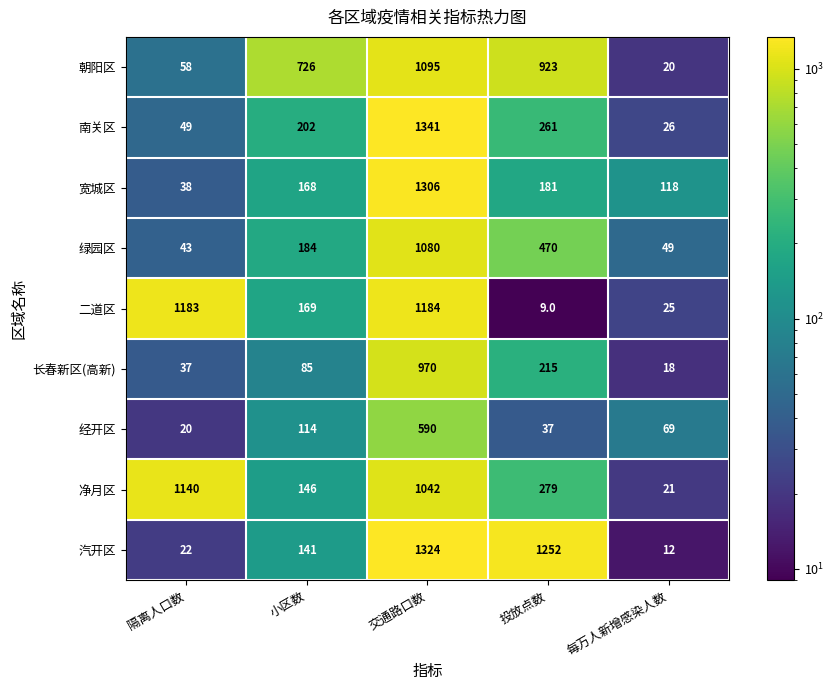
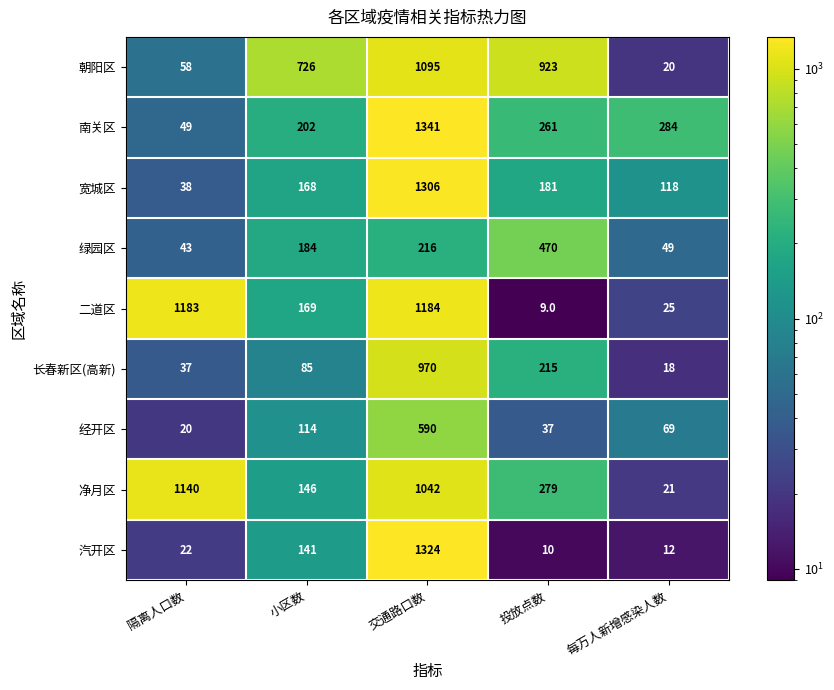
南关区, 每万人新增感染人数: 26 -> 284
绿园区, 交通路口数: 1080 -> 216
汽开区, 投放点数: 1252 -> 10
